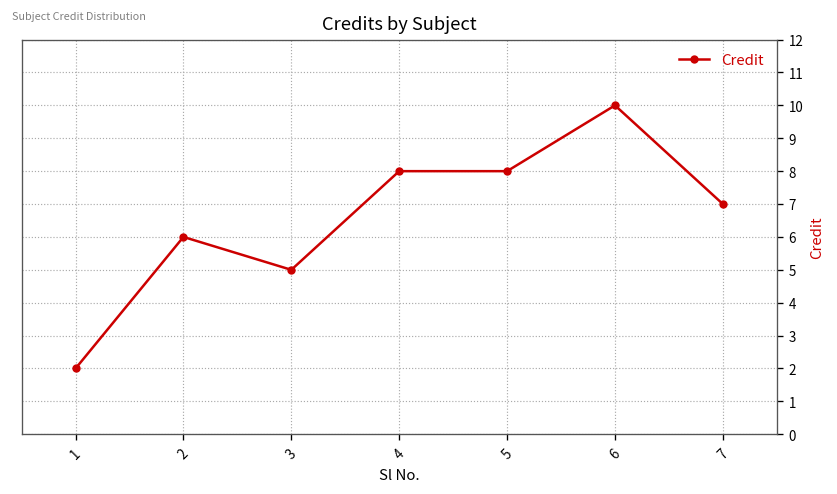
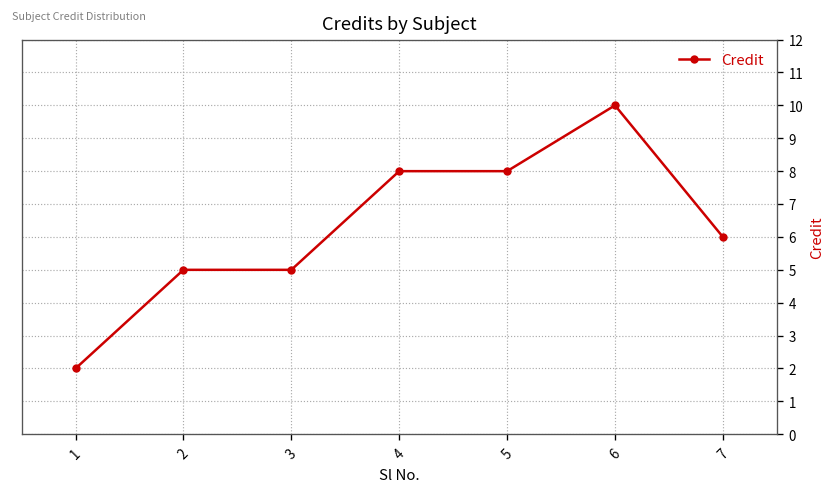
2: 6 -> 5
7: 7 -> 6
